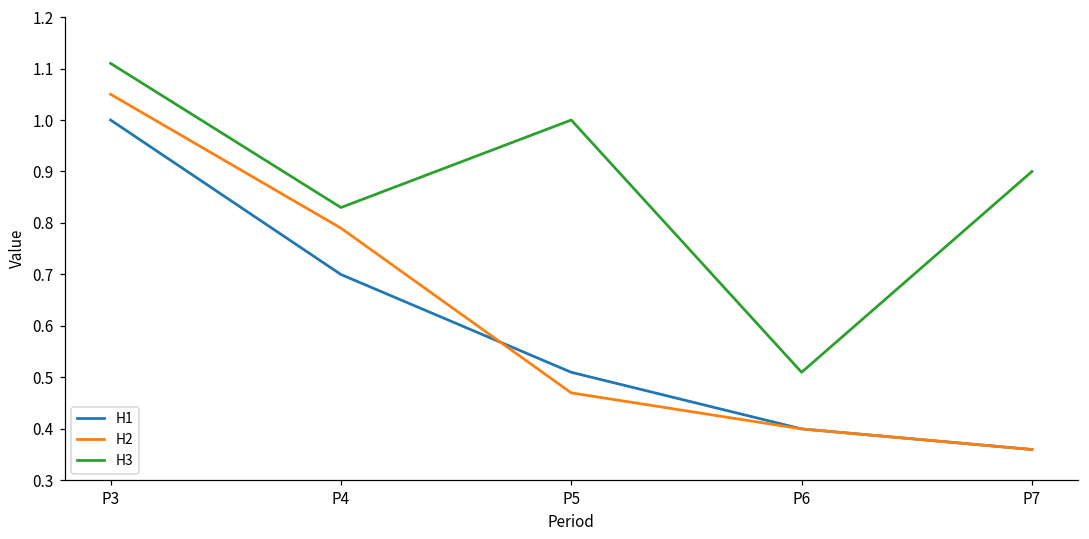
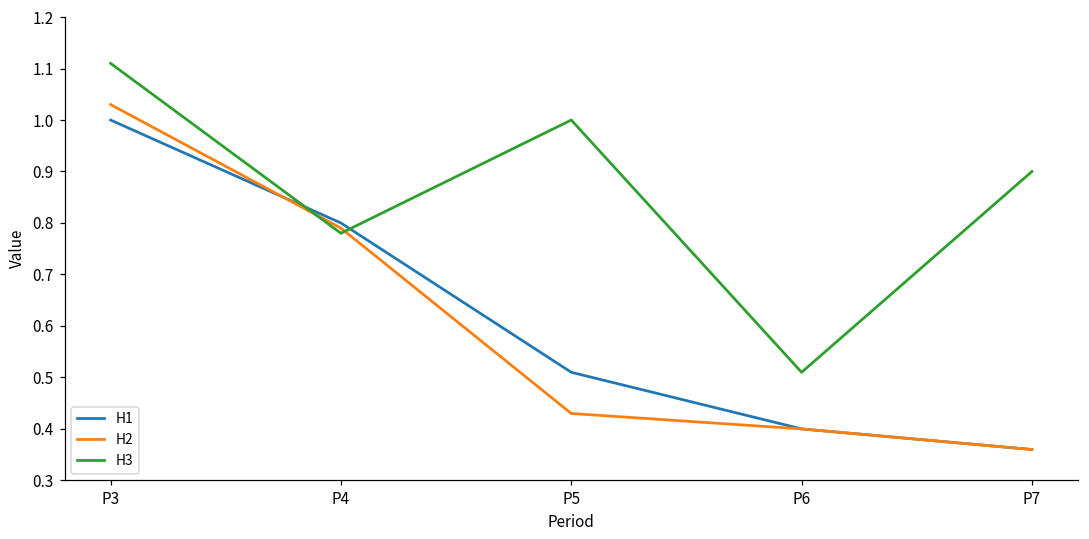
H2, P3: 1.05 -> 1.03
H1, P4: 0.7 -> 0.8
H3, P4: 0.83 -> 0.78
H2, P5: 0.47 -> 0.43
